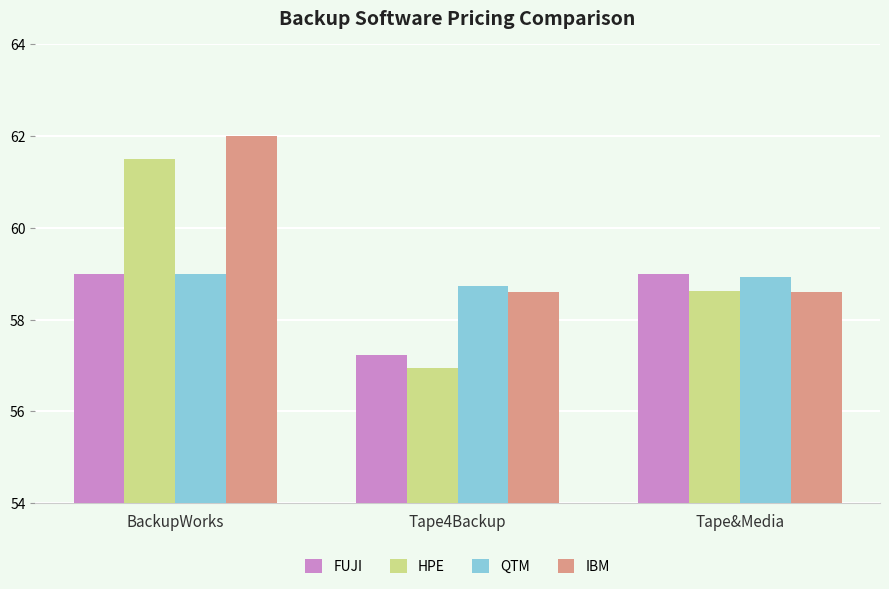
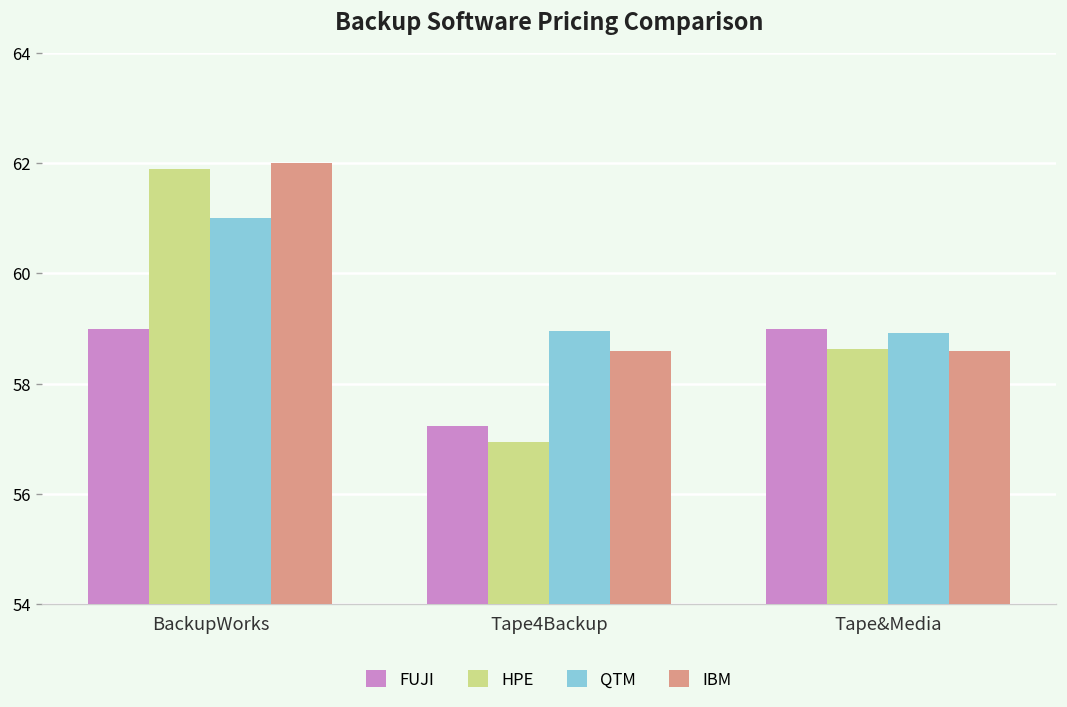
HPE, BackupWorks: 61.5 -> 61.9
QTM, BackupWorks: 59 -> 61
QTM, Tape4Backup: 58.7 -> 59.0
